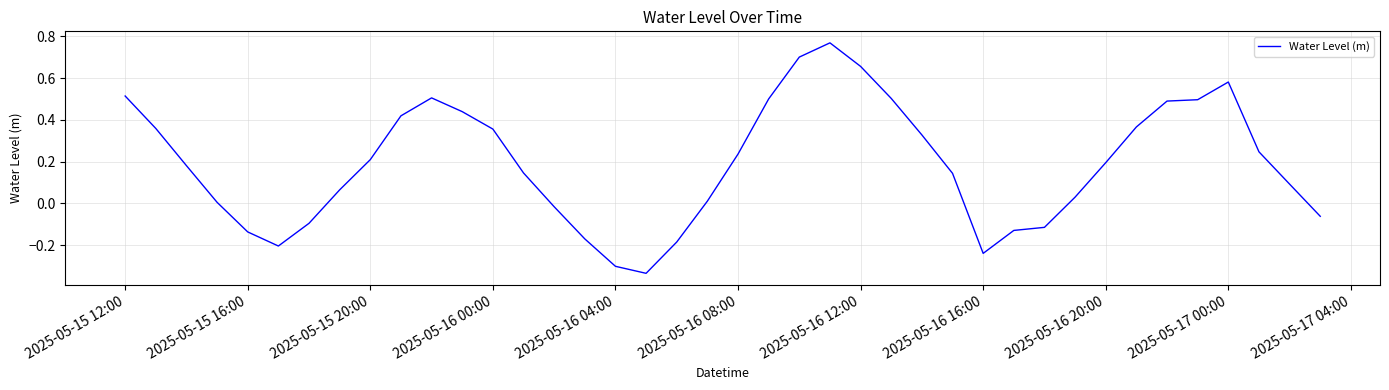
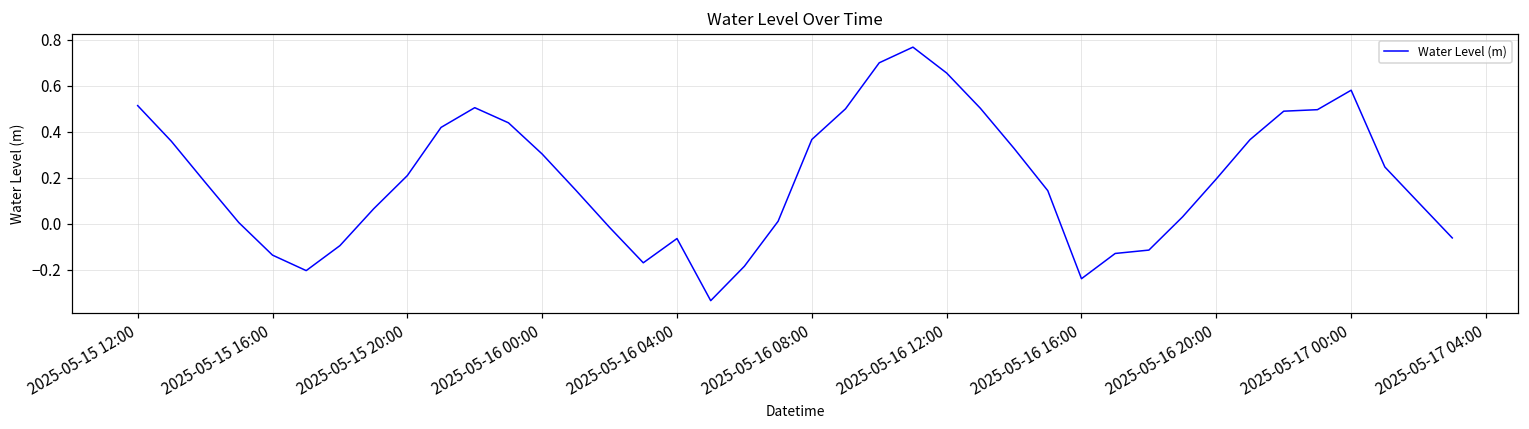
2025-05-16 00:00: 0.36 -> 0.30
2025-05-16 04:00: -0.30 -> -0.07
2025-05-16 08:00: 0.24 -> 0.37
